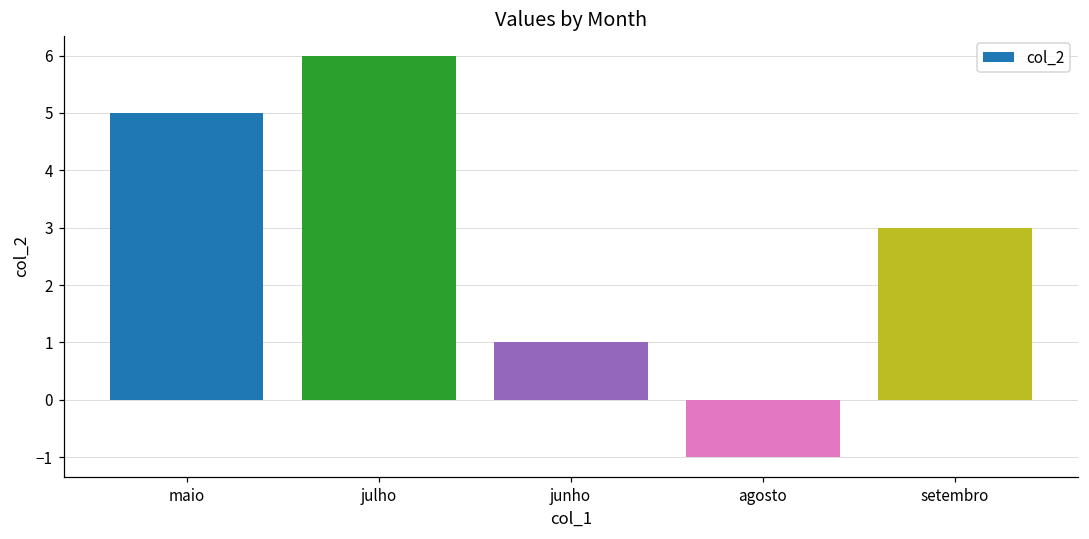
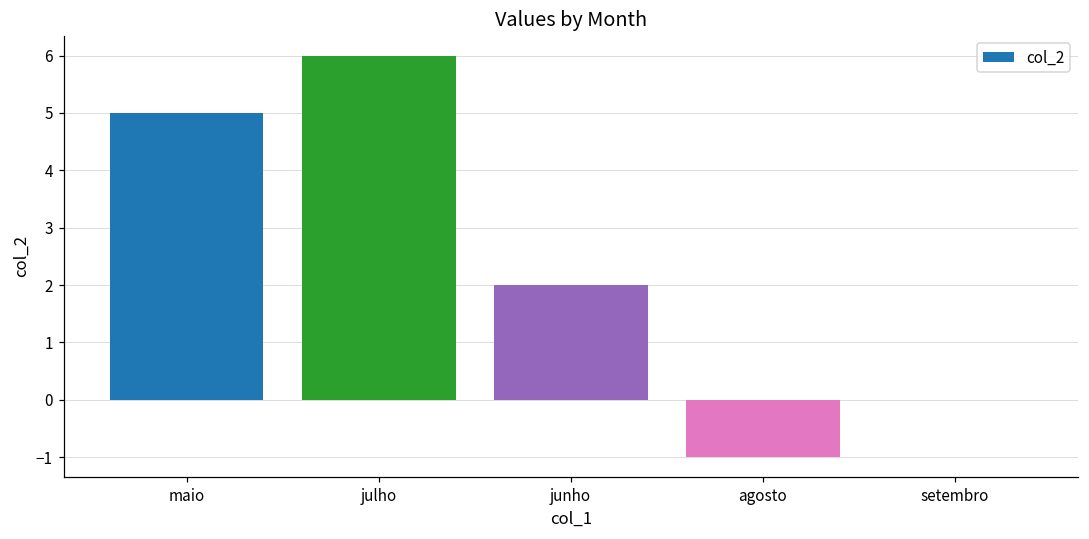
junho: 1 -> 2
setembro: 3 -> 0
